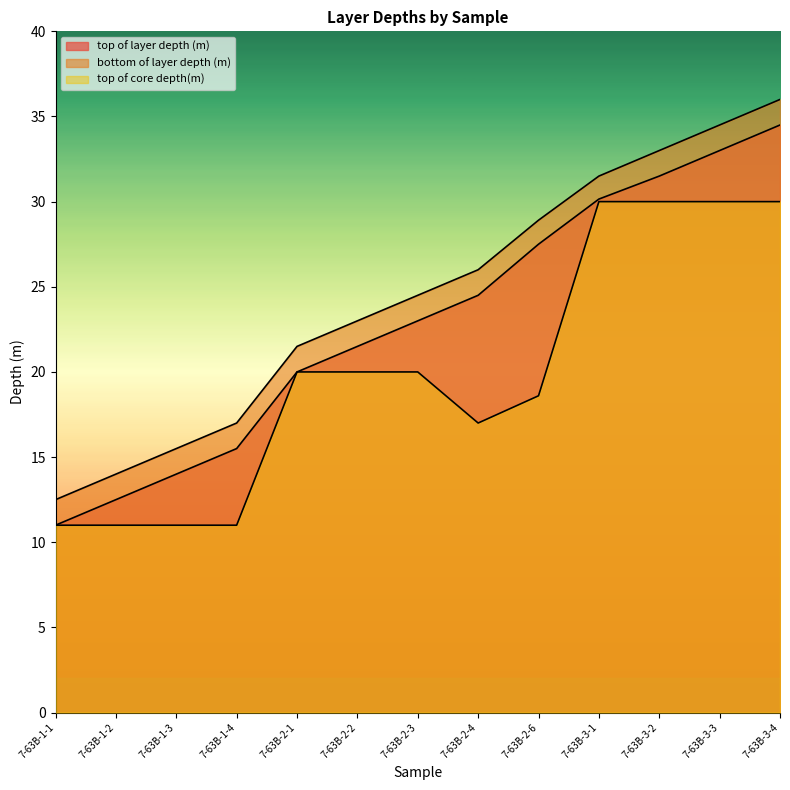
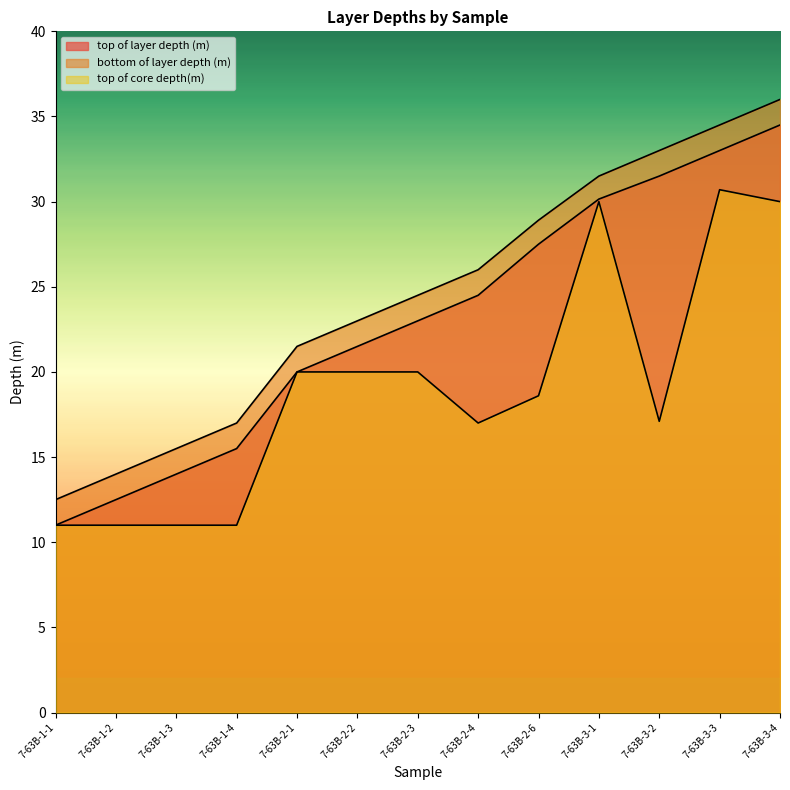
top of core depth(m), 7-63B-3-2: 30.0 -> 17.1
top of core depth(m), 7-63B-3-3: 30.0 -> 30.7
